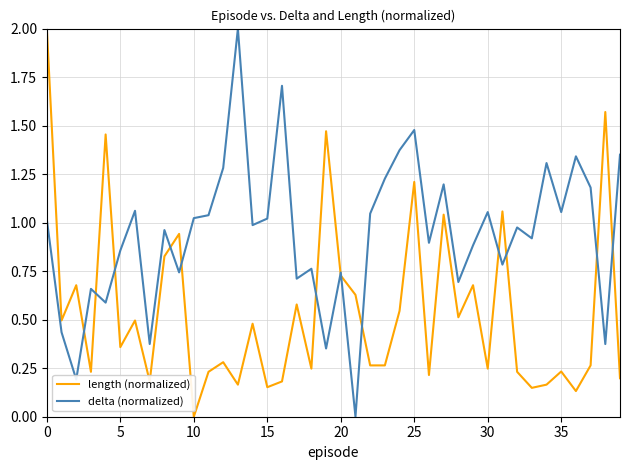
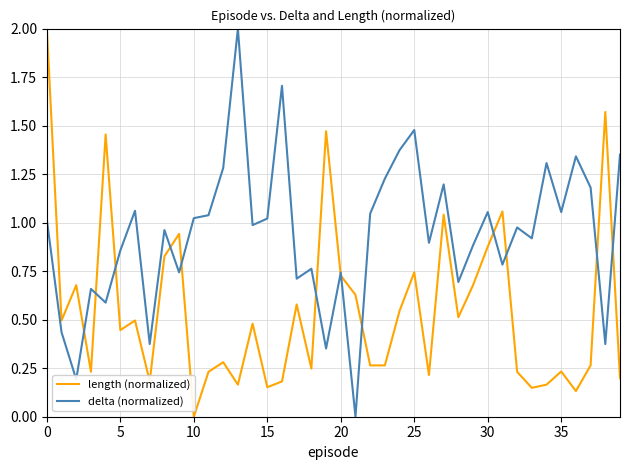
length (normalized), 5: 0.36 -> 0.45
length (normalized), 25: 1.21 -> 0.74
length (normalized), 30: 0.25 -> 0.88
